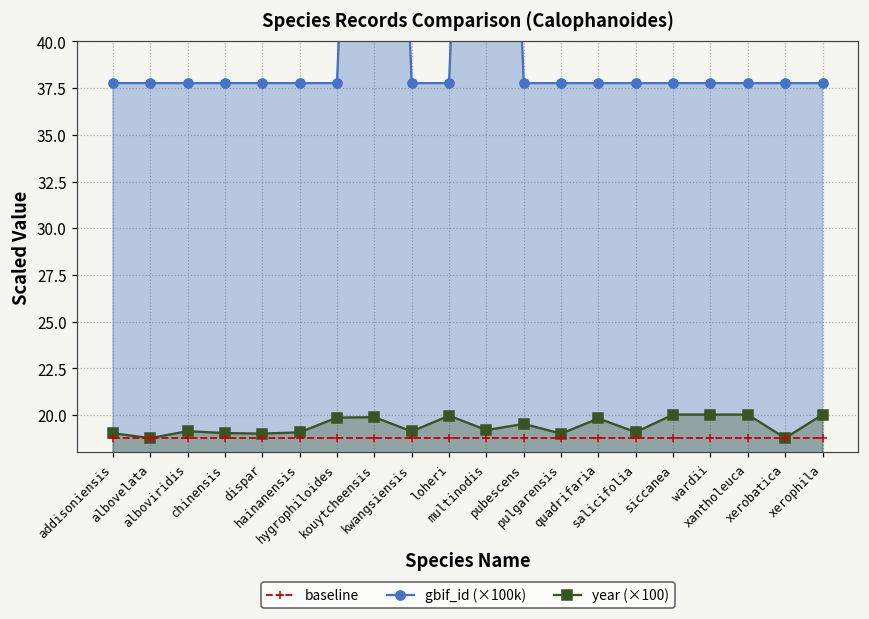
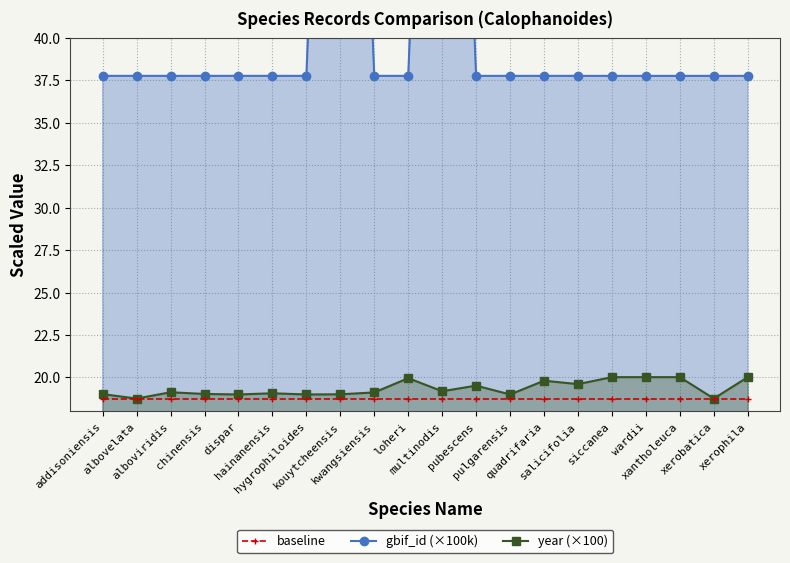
year (×100), hygrophiloides: 19.9 -> 19.0
year (×100), kouytcheensis: 19.9 -> 19.0
year (×100), salicifolia: 19.1 -> 19.6
